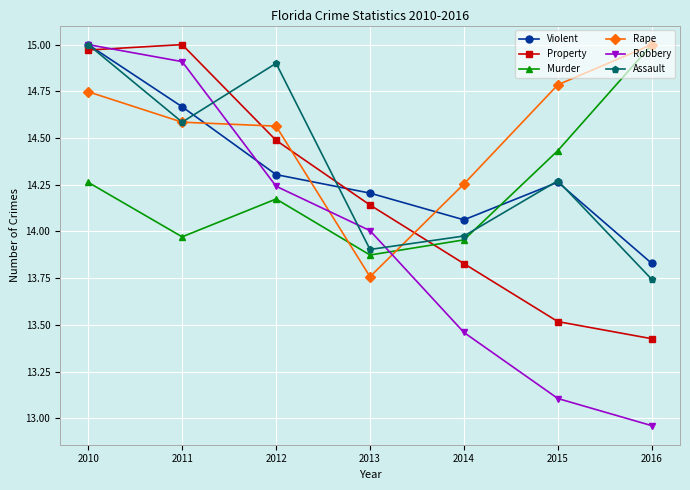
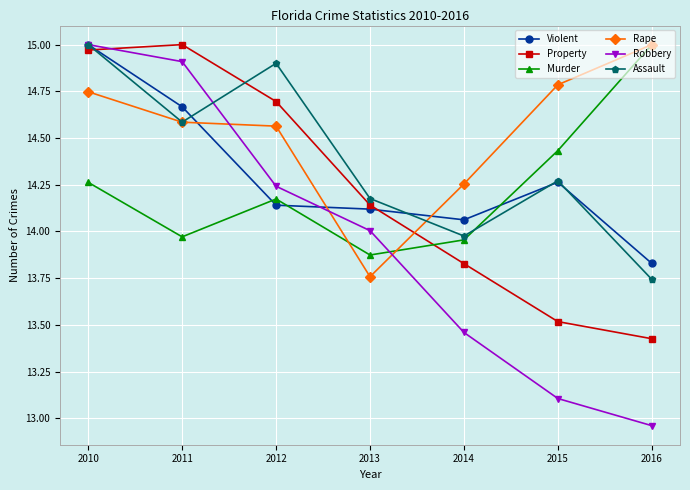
Violent, 2012: 14.30 -> 14.14
Property, 2012: 14.49 -> 14.70
Violent, 2013: 14.21 -> 14.12
Assault, 2013: 13.90 -> 14.18
